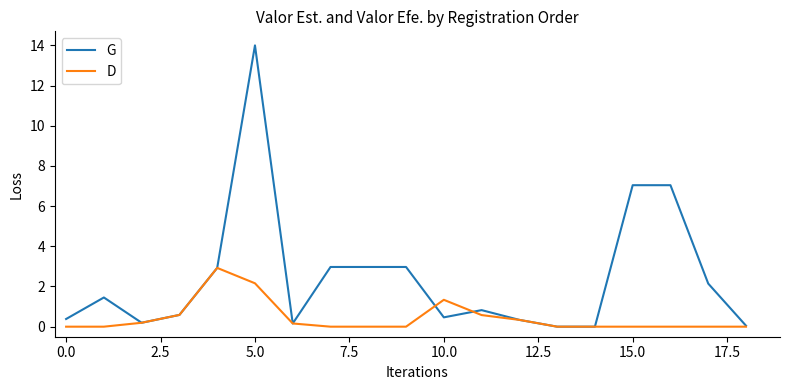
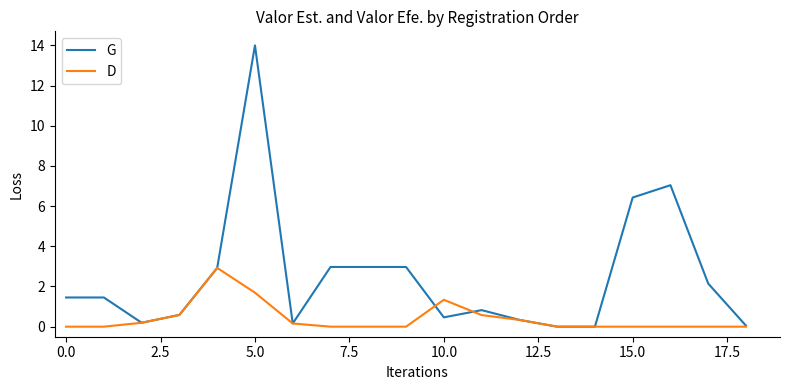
G, 0.0: 0.4 -> 1.5
D, 5.0: 2.2 -> 1.7
G, 15.0: 7.0 -> 6.4
